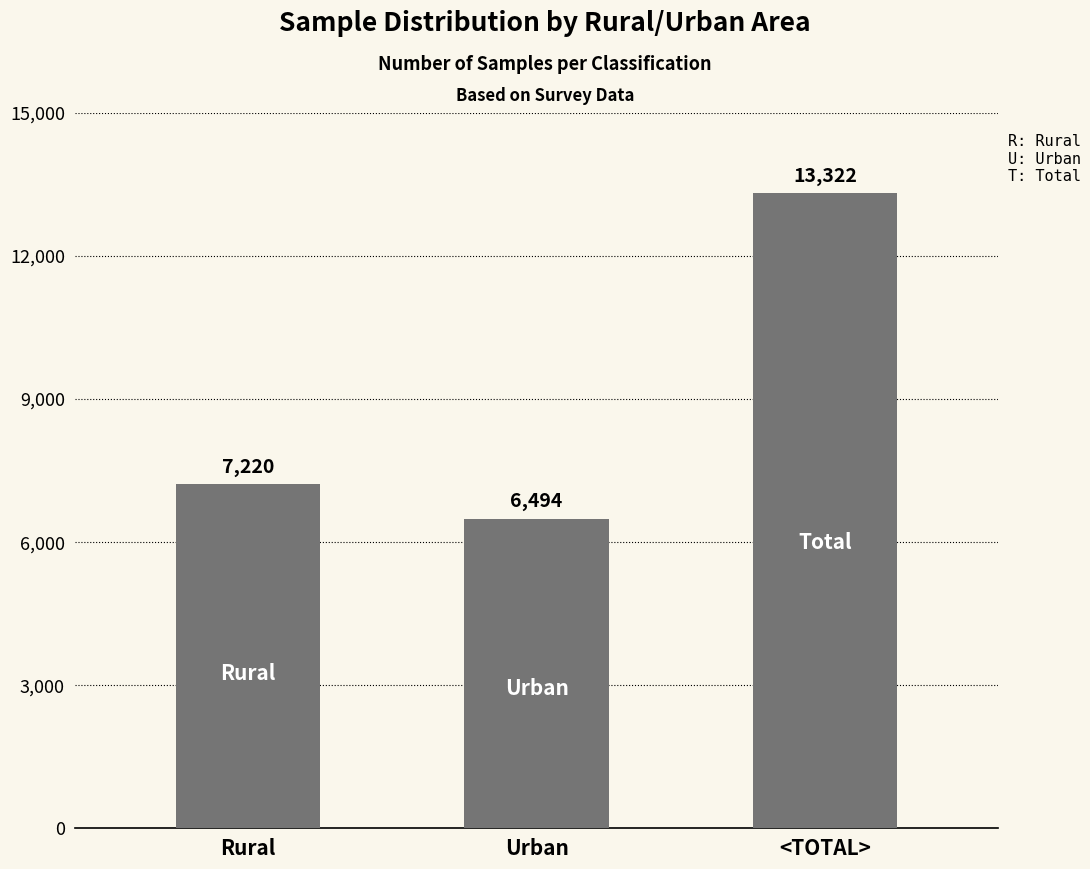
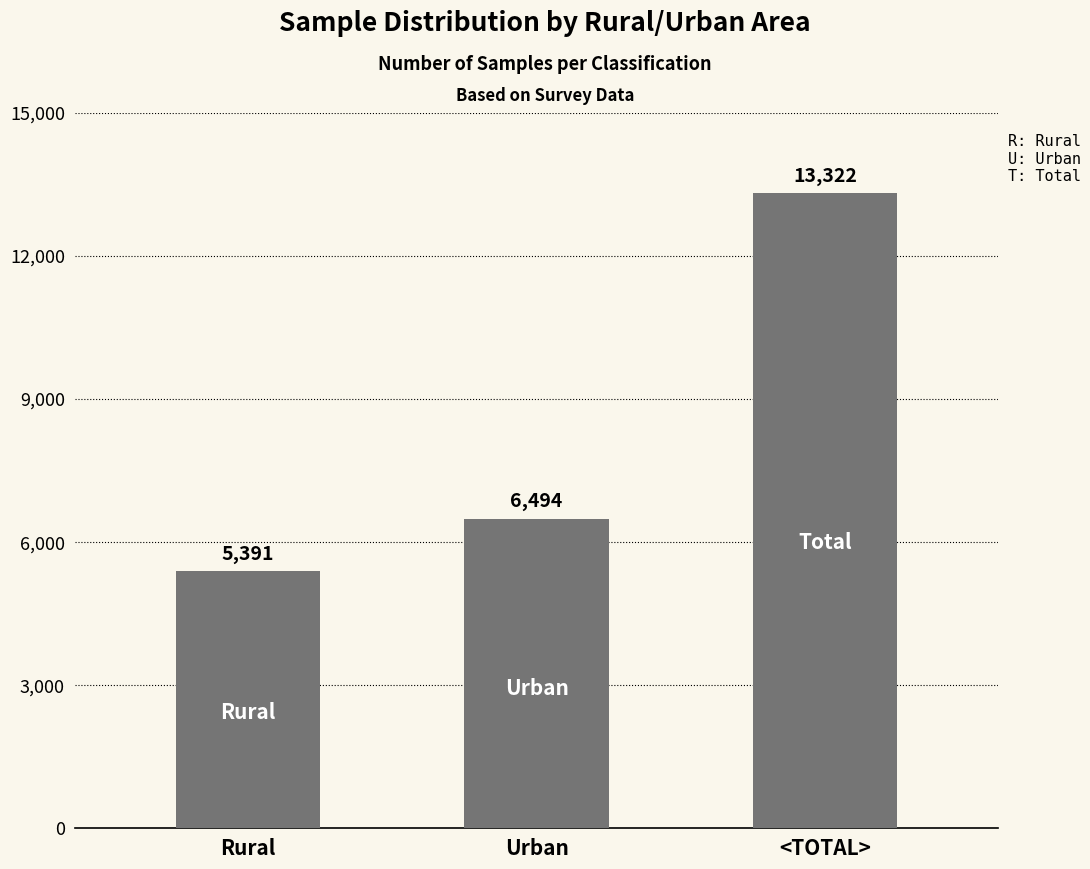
Rural: 7,220 -> 5,391
